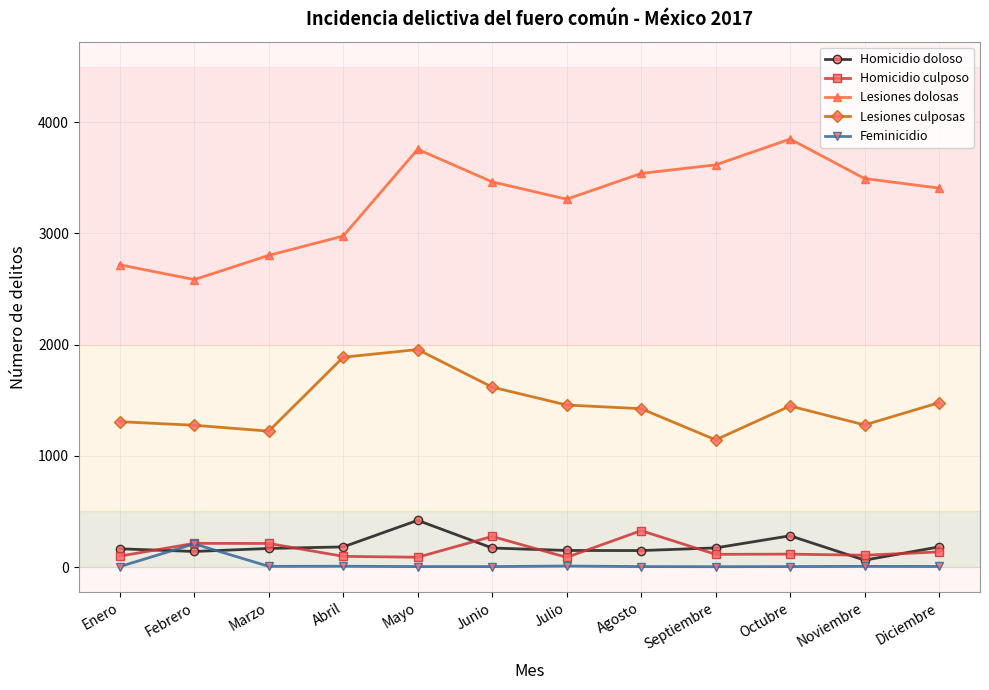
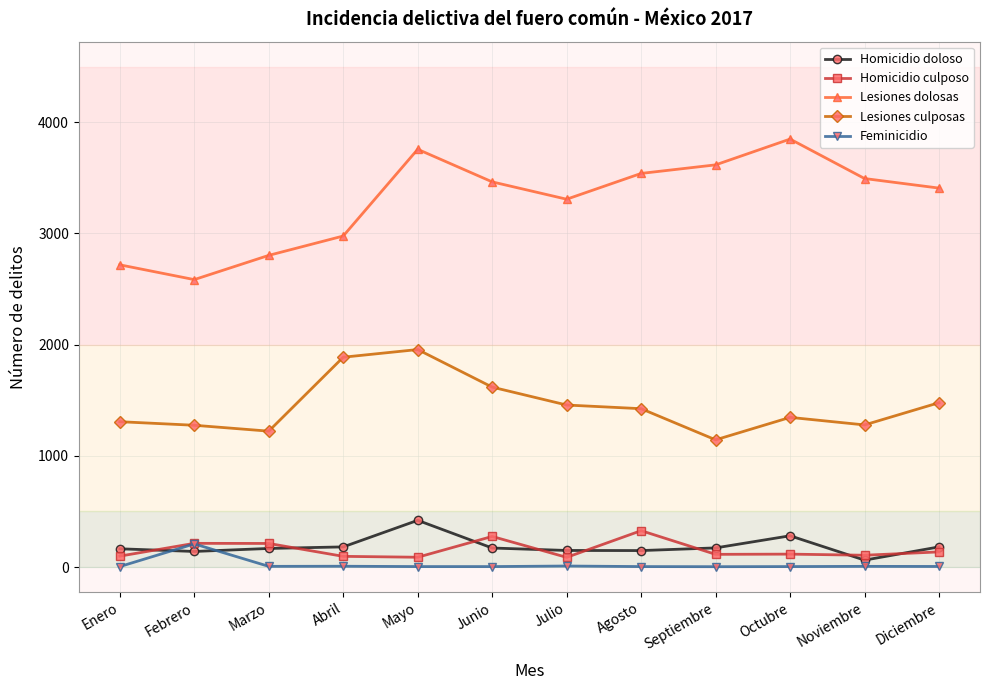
Lesiones culposas, Octubre: 1450 -> 1350
